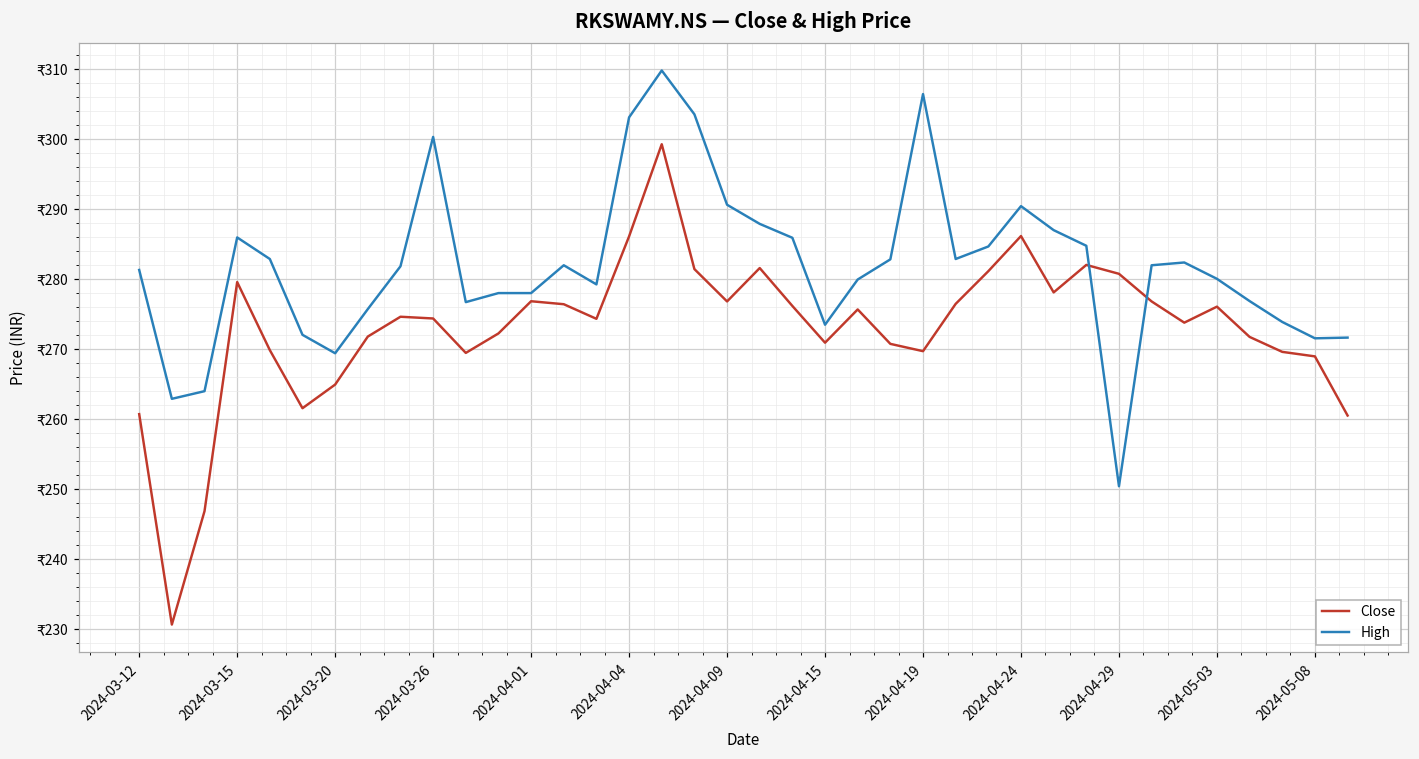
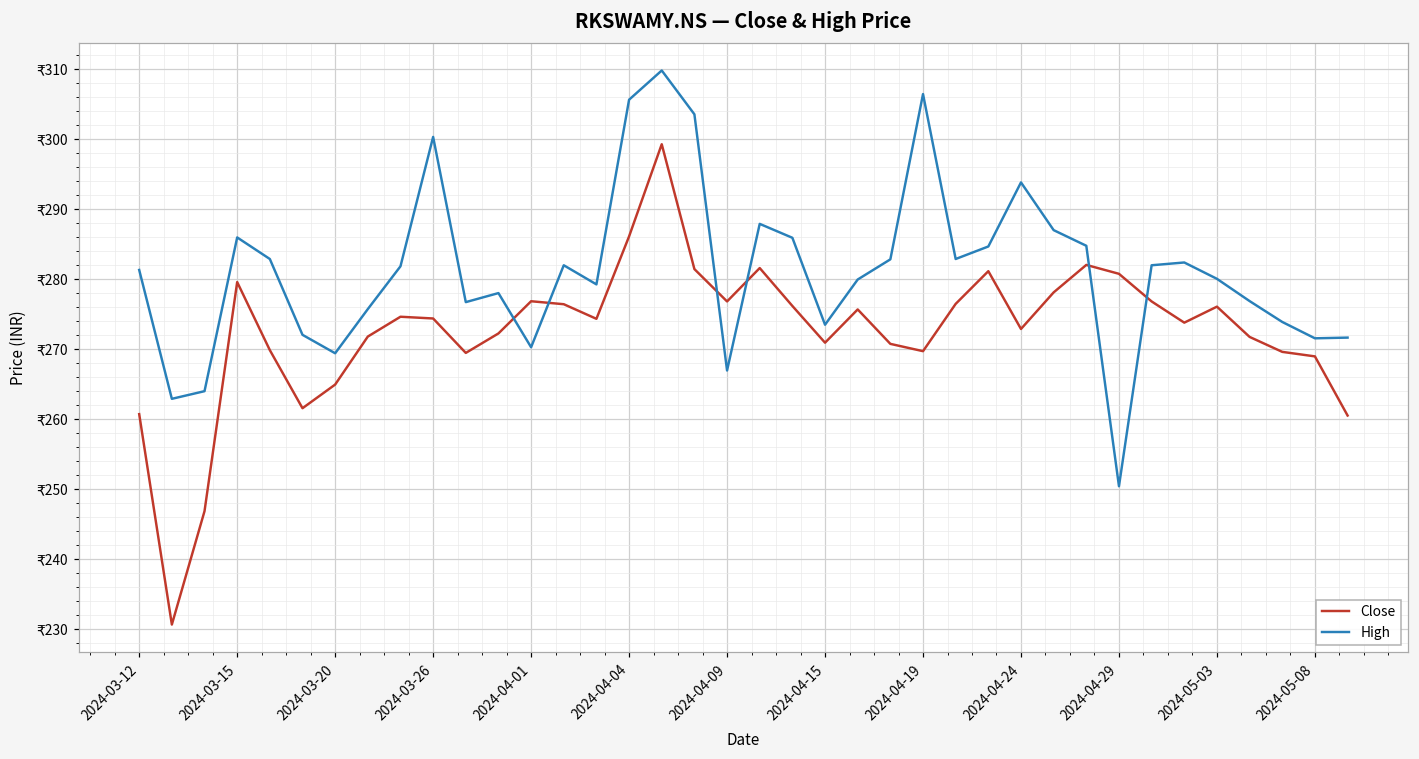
High, 2024-04-01: ₹278 -> ₹270
High, 2024-04-04: ₹303 -> ₹306
High, 2024-04-09: ₹291 -> ₹267
Close, 2024-04-24: ₹286 -> ₹273
High, 2024-04-24: ₹290 -> ₹294
